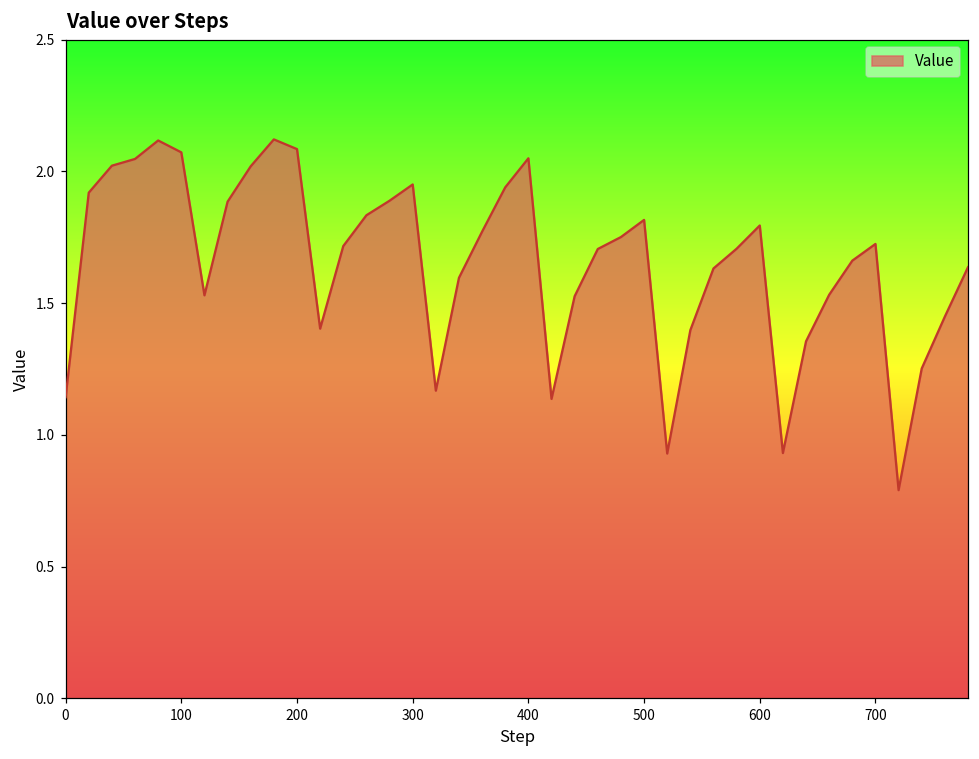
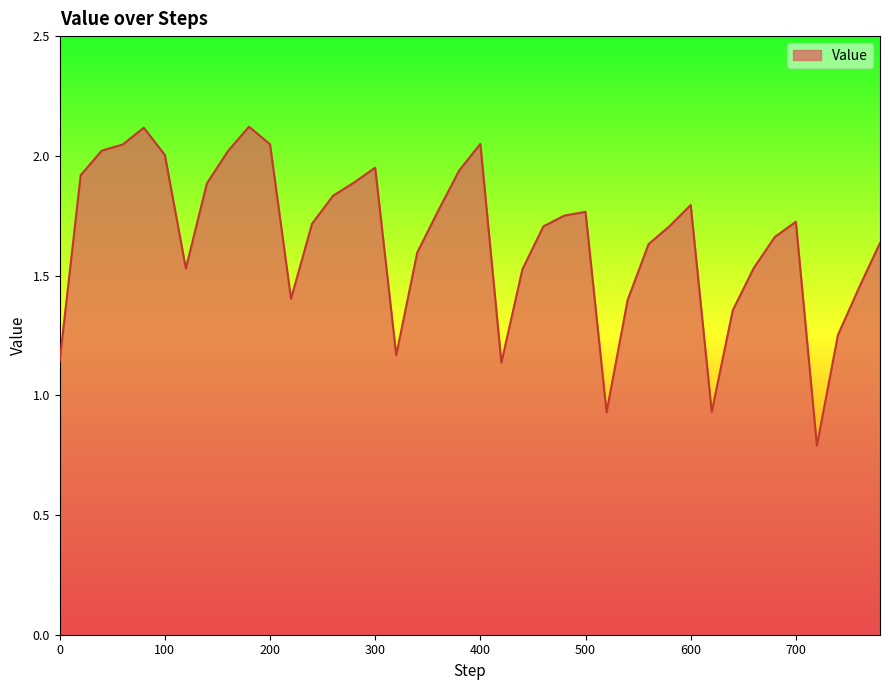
100: 2.07 -> 2.00
200: 2.08 -> 2.05
500: 1.82 -> 1.77
